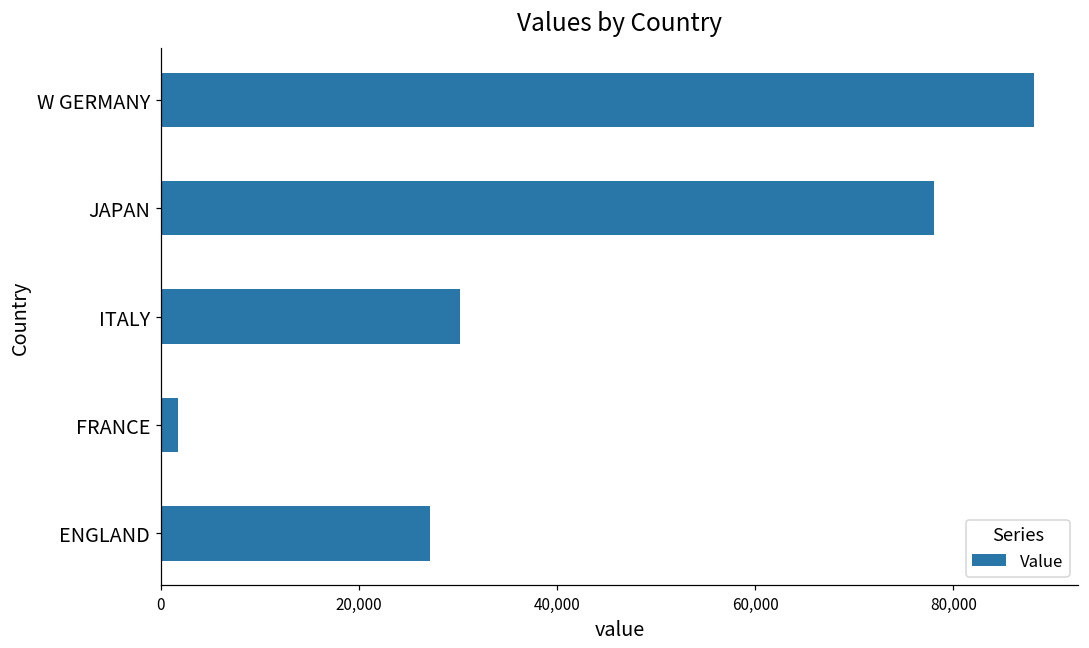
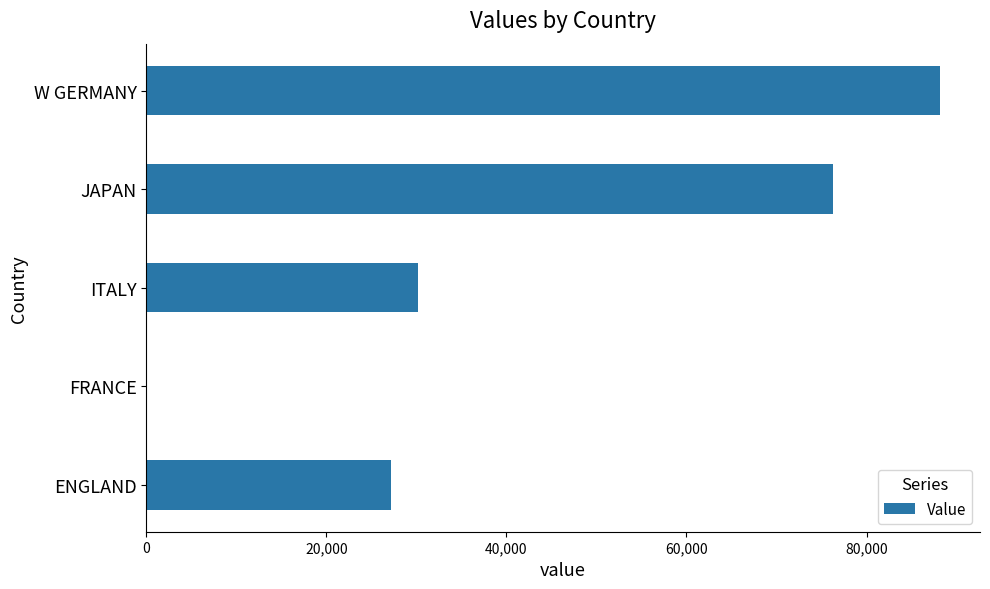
JAPAN: 78,000 -> 76,000
FRANCE: 2,000 -> 0
